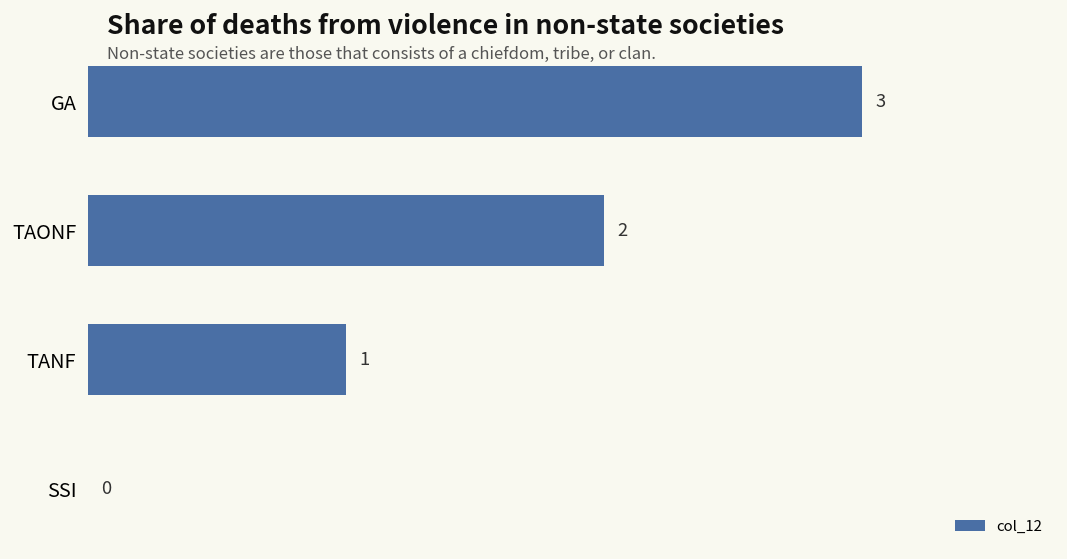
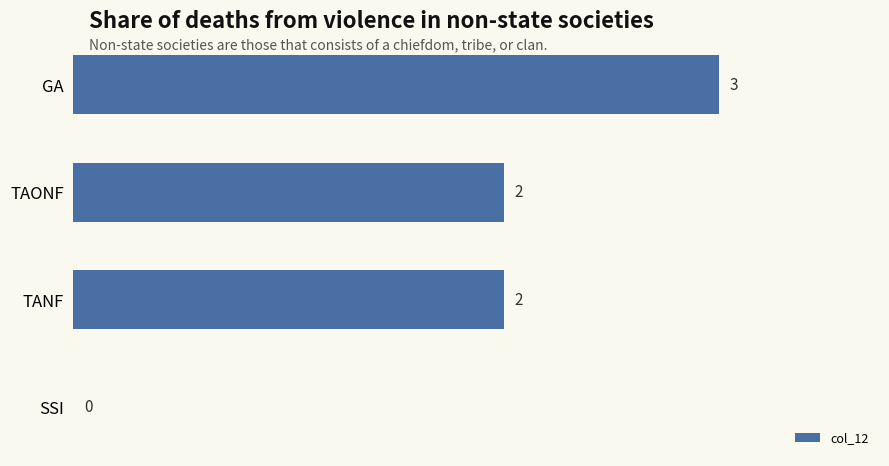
TANF: 1 -> 2
